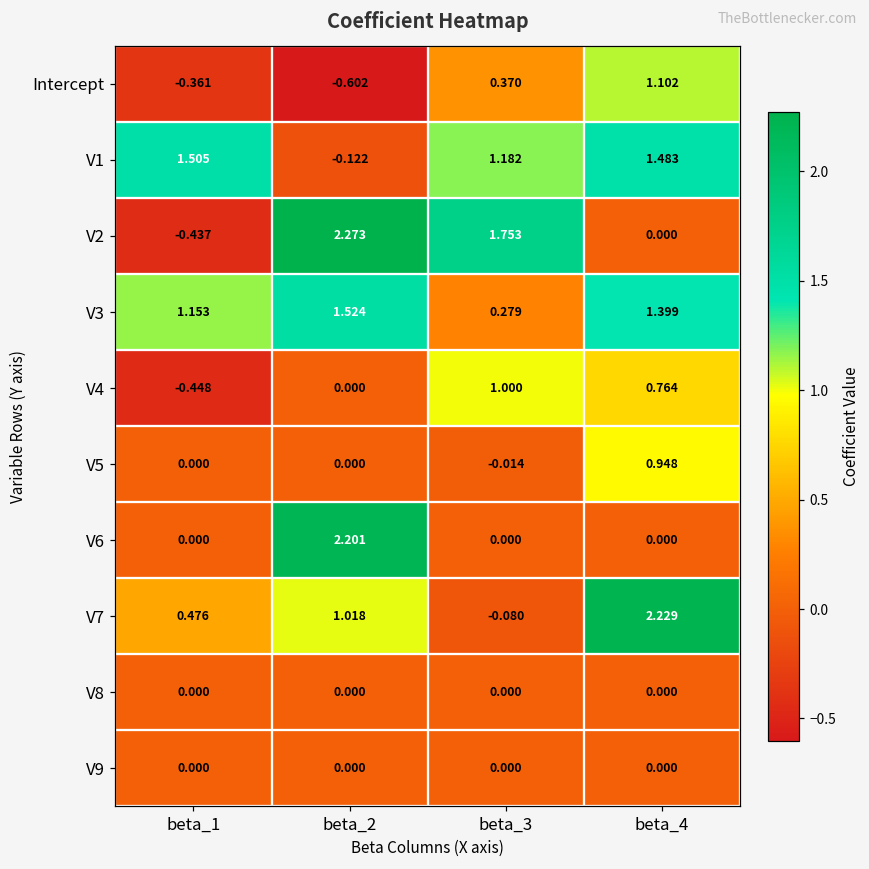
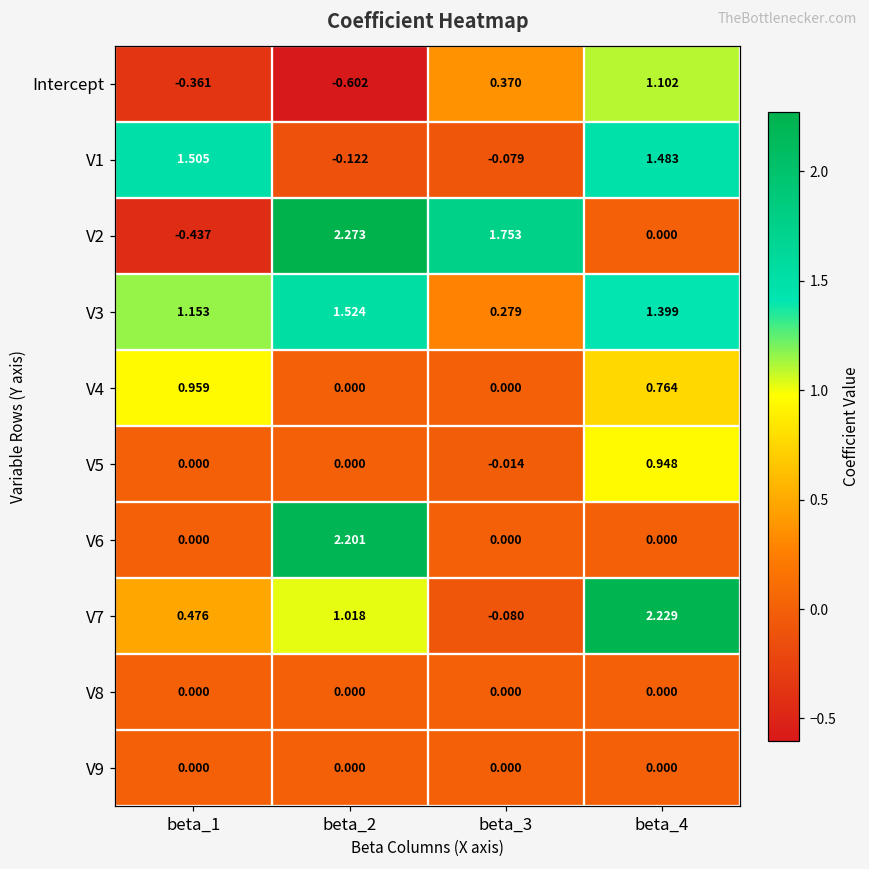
V1, beta_3: 1.182 -> -0.079
V4, beta_1: -0.448 -> 0.959
V4, beta_3: 1.000 -> 0.000
